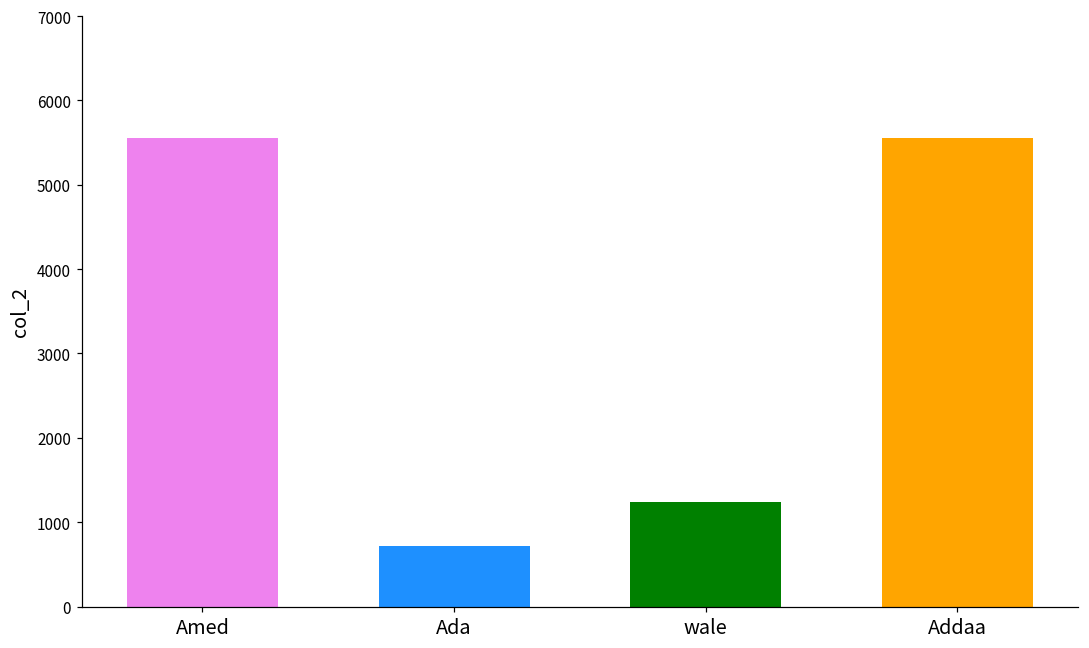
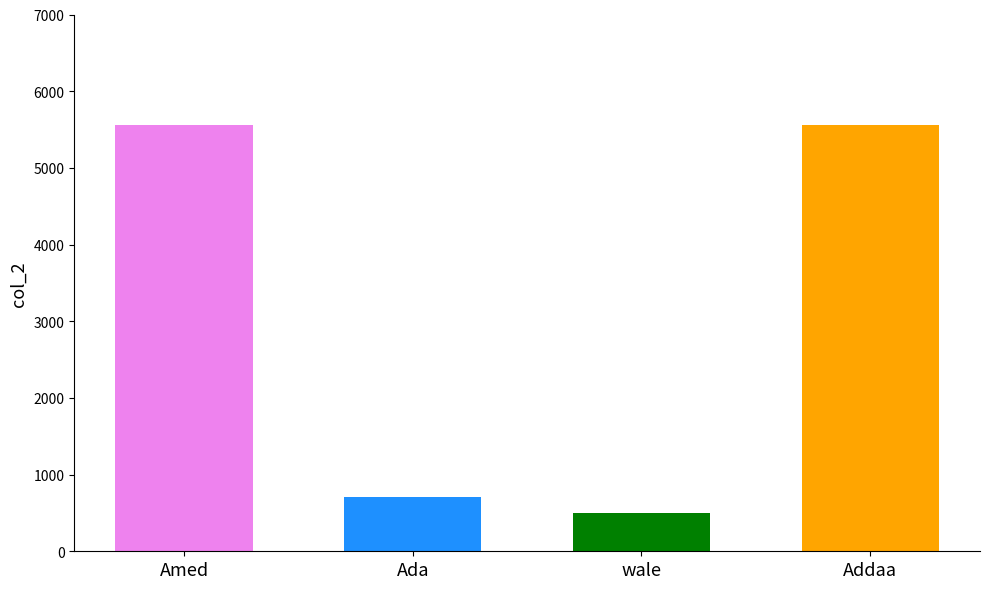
wale: 1200 -> 500
